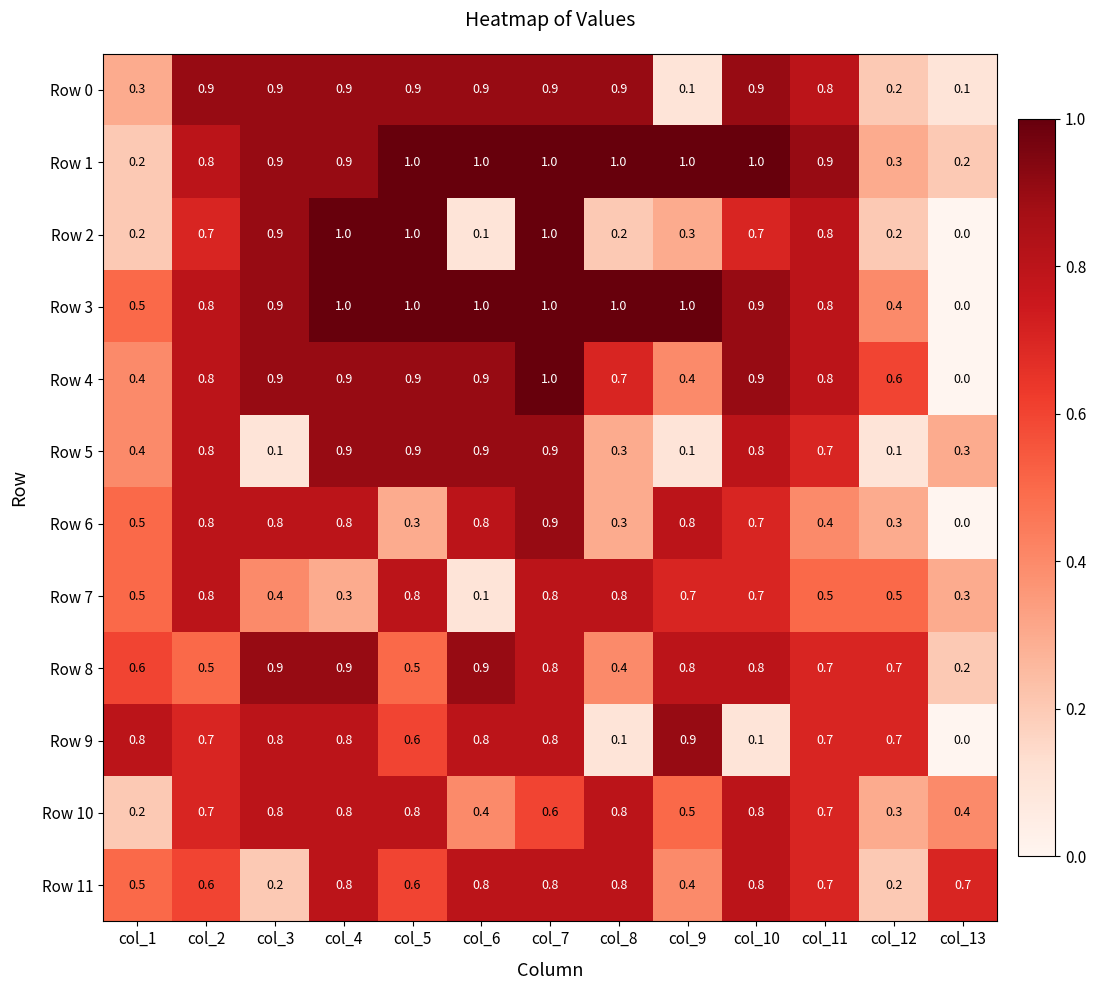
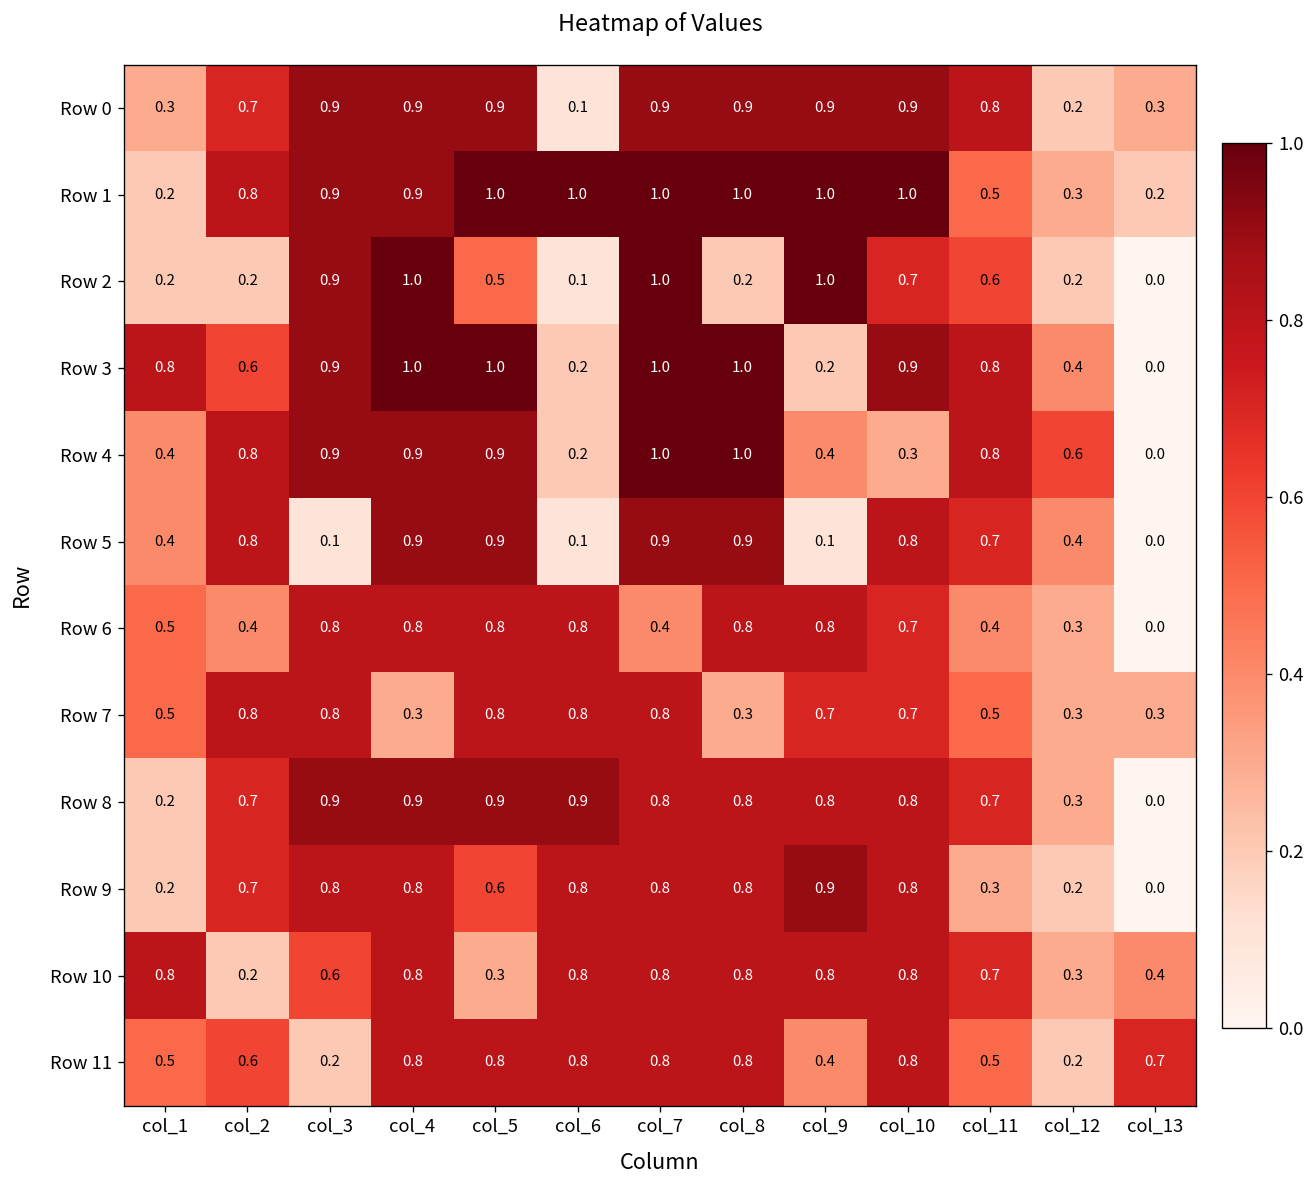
Row 0, col_2: 0.9 -> 0.7
Row 0, col_6: 0.9 -> 0.1
Row 0, col_9: 0.1 -> 0.9
Row 0, col_13: 0.1 -> 0.3
Row 1, col_11: 0.9 -> 0.5
Row 2, col_2: 0.7 -> 0.2
Row 2, col_5: 1.0 -> 0.5
Row 2, col_9: 0.3 -> 1.0
Row 2, col_11: 0.8 -> 0.6
Row 3, col_1: 0.5 -> 0.8
Row 3, col_2: 0.8 -> 0.6
Row 3, col_6: 1.0 -> 0.2
Row 3, col_9: 1.0 -> 0.2
Row 4, col_6: 0.9 -> 0.2
Row 4, col_8: 0.7 -> 1.0
Row 4, col_10: 0.9 -> 0.3
Row 5, col_6: 0.9 -> 0.1
Row 5, col_8: 0.3 -> 0.9
Row 5, col_12: 0.1 -> 0.4
Row 5, col_13: 0.3 -> 0.0
Row 6, col_2: 0.8 -> 0.4
Row 6, col_5: 0.3 -> 0.8
Row 6, col_7: 0.9 -> 0.4
Row 6, col_8: 0.3 -> 0.8
Row 7, col_3: 0.4 -> 0.8
Row 7, col_6: 0.1 -> 0.8
Row 7, col_8: 0.8 -> 0.3
Row 7, col_12: 0.5 -> 0.3
Row 8, col_1: 0.6 -> 0.2
Row 8, col_2: 0.5 -> 0.7
Row 8, col_5: 0.5 -> 0.9
Row 8, col_8: 0.4 -> 0.8
Row 8, col_12: 0.7 -> 0.3
Row 8, col_13: 0.2 -> 0.0
Row 9, col_1: 0.8 -> 0.2
Row 9, col_8: 0.1 -> 0.8
Row 9, col_10: 0.1 -> 0.8
Row 9, col_11: 0.7 -> 0.3
Row 9, col_12: 0.7 -> 0.2
Row 10, col_1: 0.2 -> 0.8
Row 10, col_2: 0.7 -> 0.2
Row 10, col_3: 0.8 -> 0.6
Row 10, col_5: 0.8 -> 0.3
Row 10, col_6: 0.4 -> 0.8
Row 10, col_7: 0.6 -> 0.8
Row 10, col_9: 0.5 -> 0.8
Row 11, col_5: 0.6 -> 0.8
Row 11, col_11: 0.7 -> 0.5
